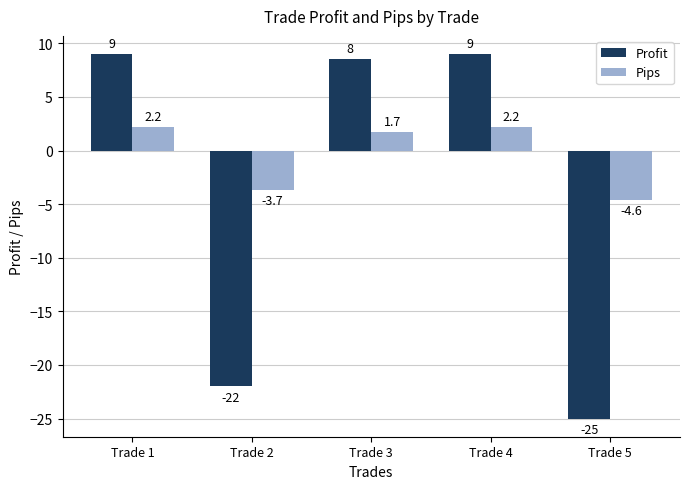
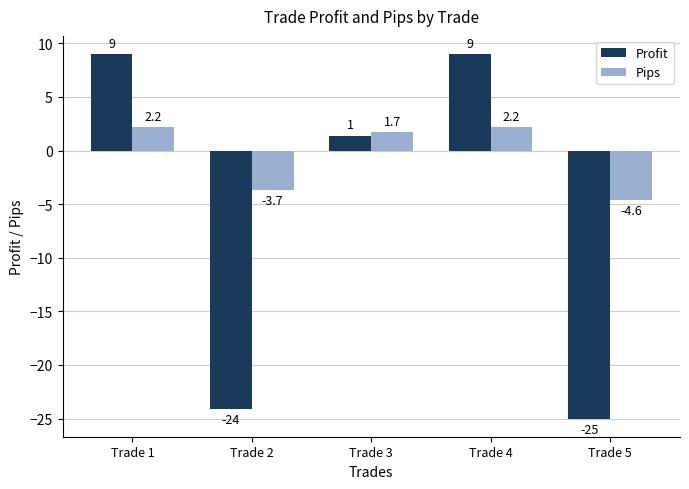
Profit, Trade 2: -22 -> -24
Profit, Trade 3: 8 -> 1
